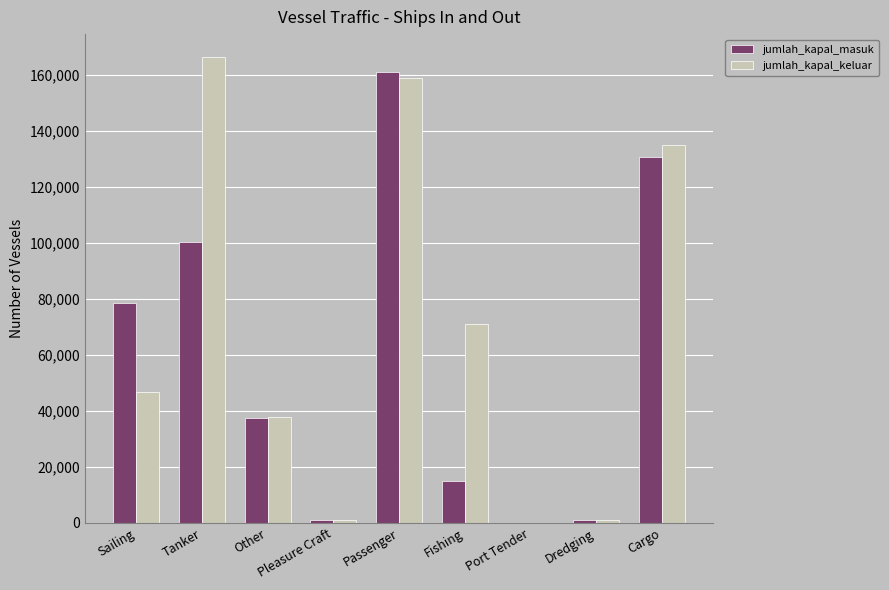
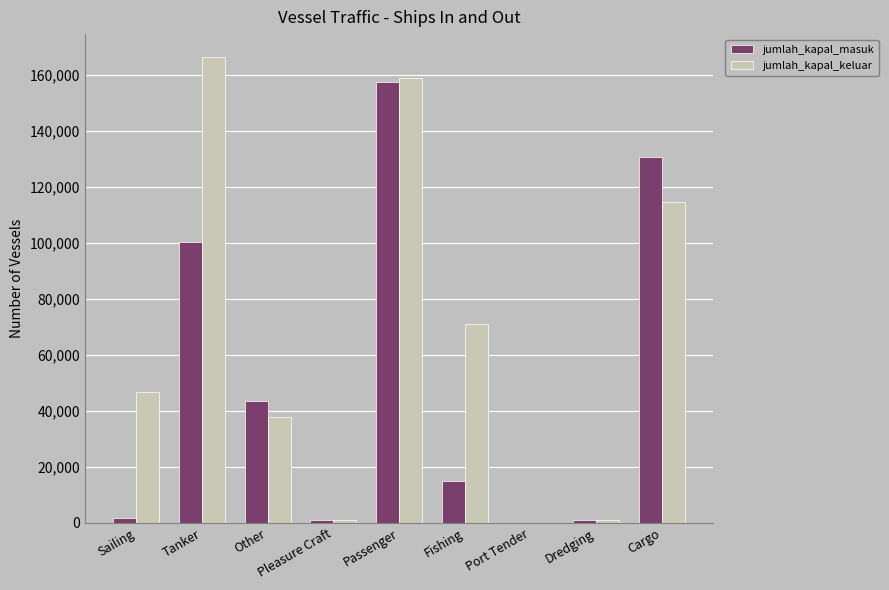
jumlah_kapal_masuk, Sailing: 79,000 -> 2,000
jumlah_kapal_masuk, Other: 37,000 -> 44,000
jumlah_kapal_masuk, Passenger: 161,000 -> 157,000
jumlah_kapal_keluar, Cargo: 135,000 -> 115,000
